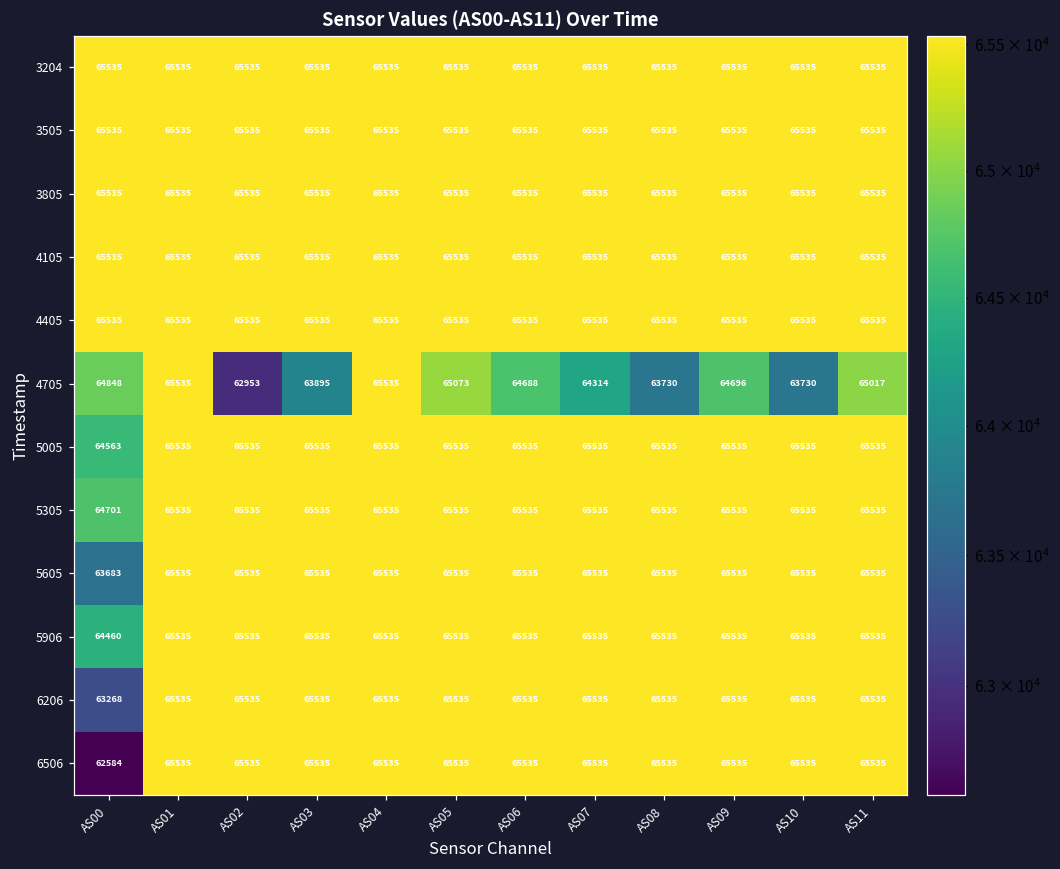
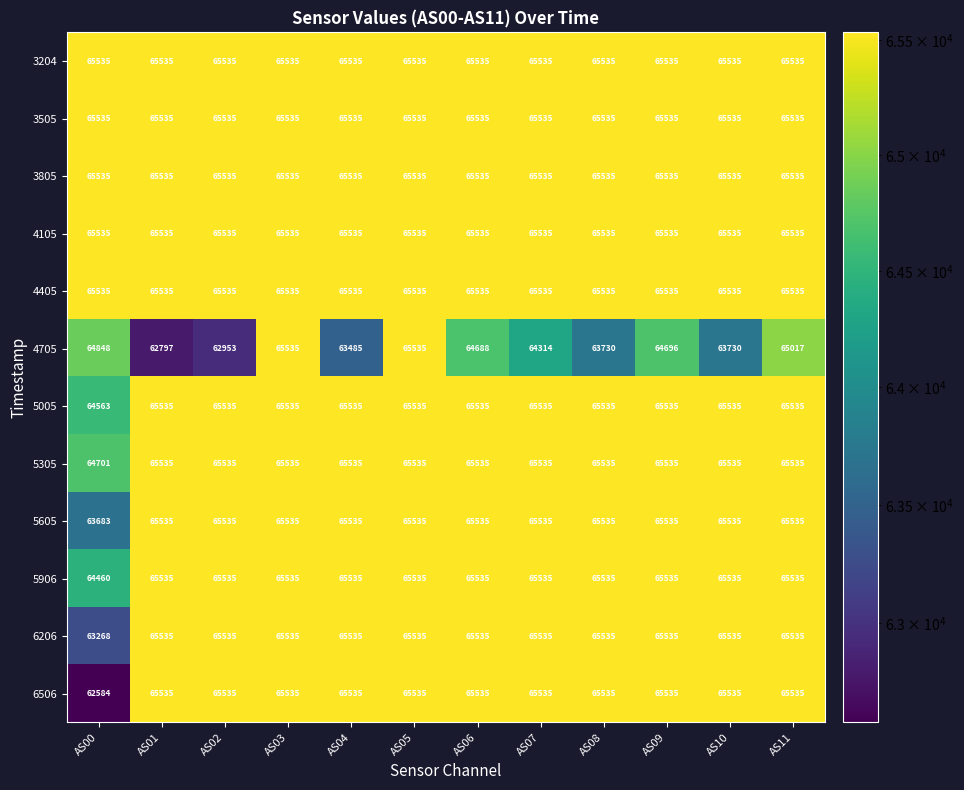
4705, AS01: 65535 -> 62797
4705, AS03: 63895 -> 65535
4705, AS04: 65535 -> 63485
4705, AS05: 65073 -> 65535
